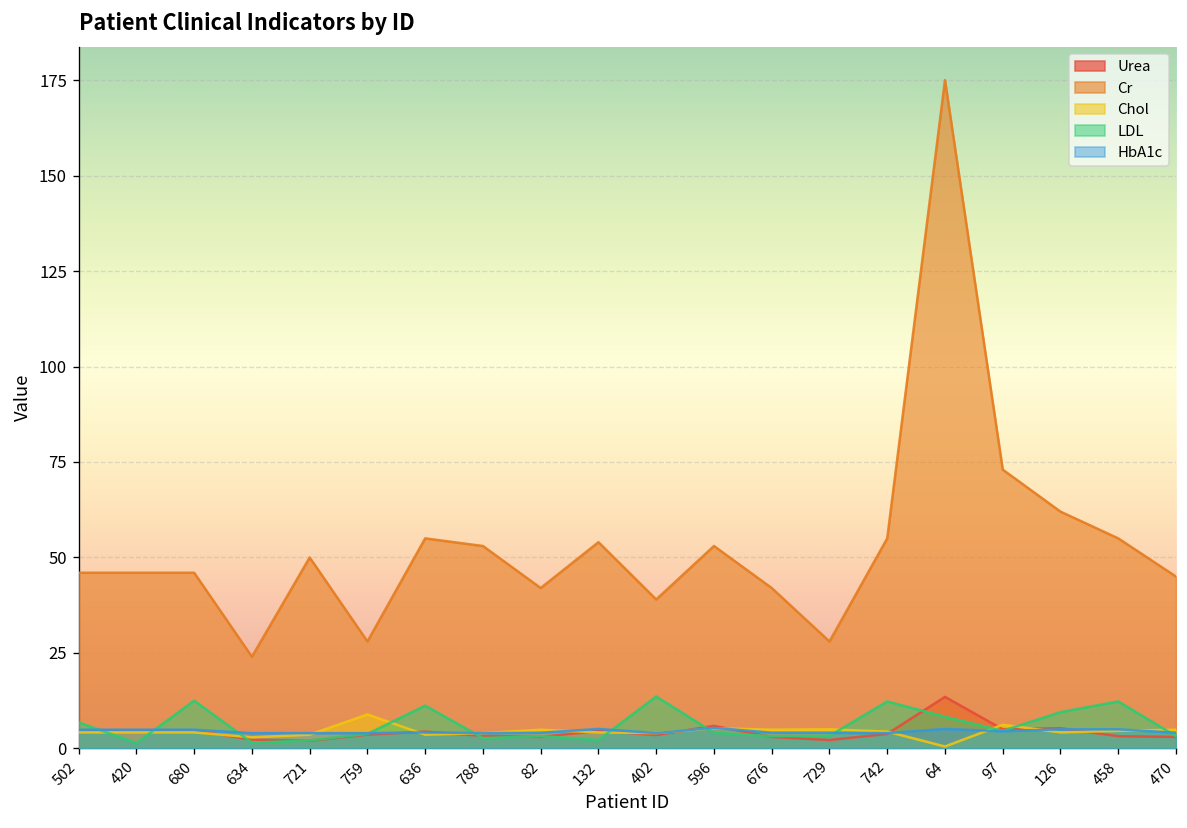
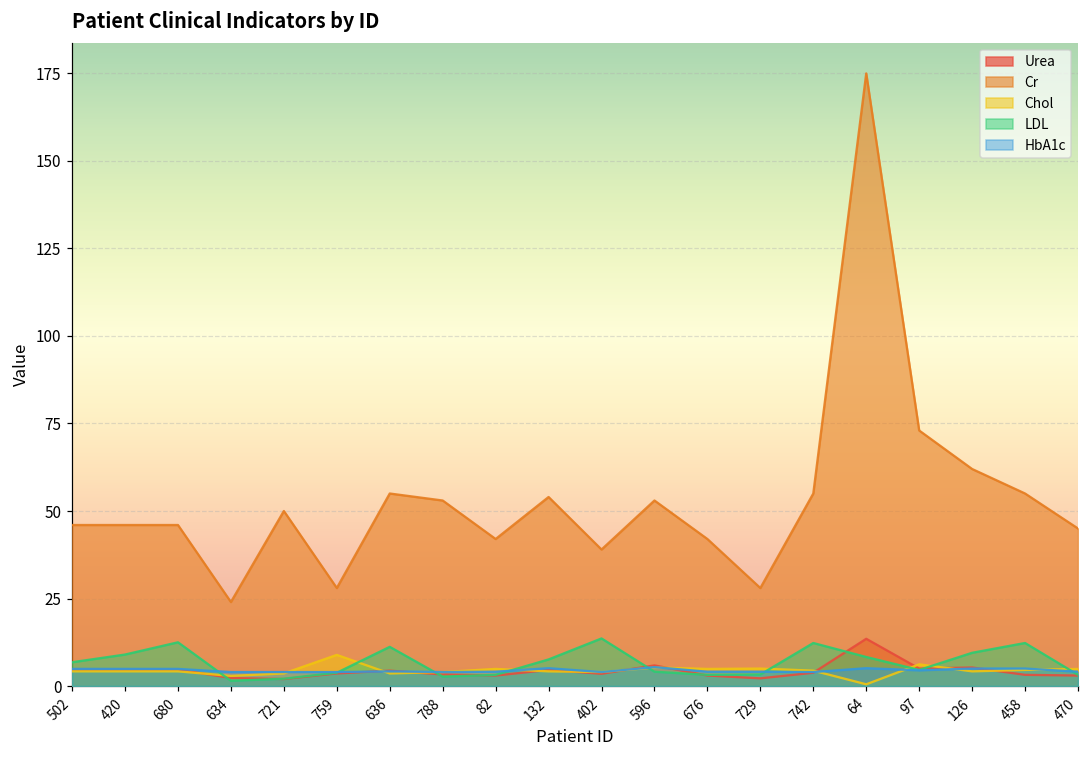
LDL, 420: 1 -> 9
LDL, 132: 2 -> 8
